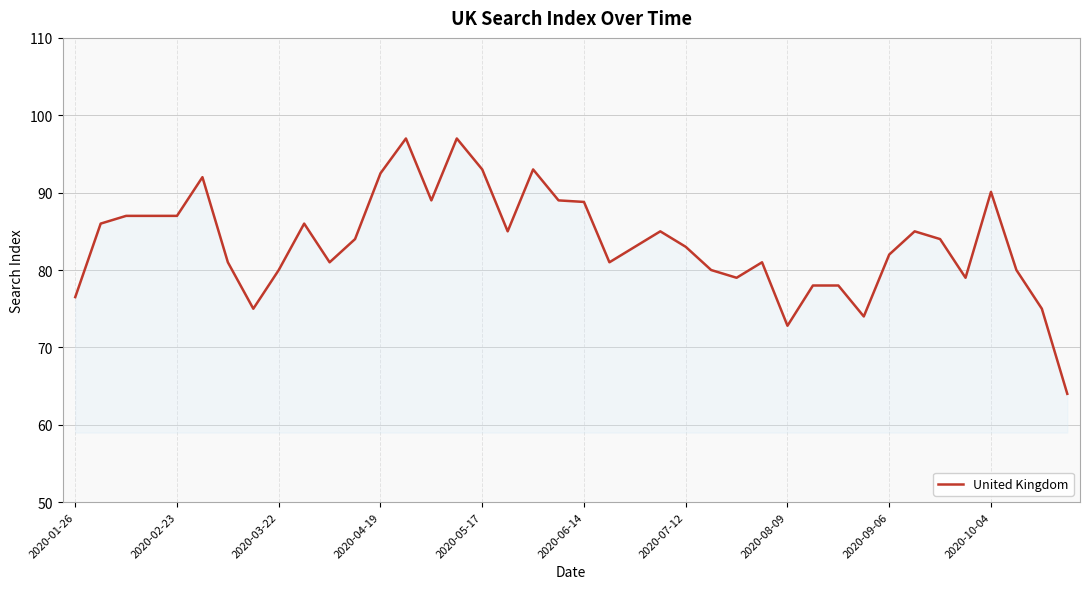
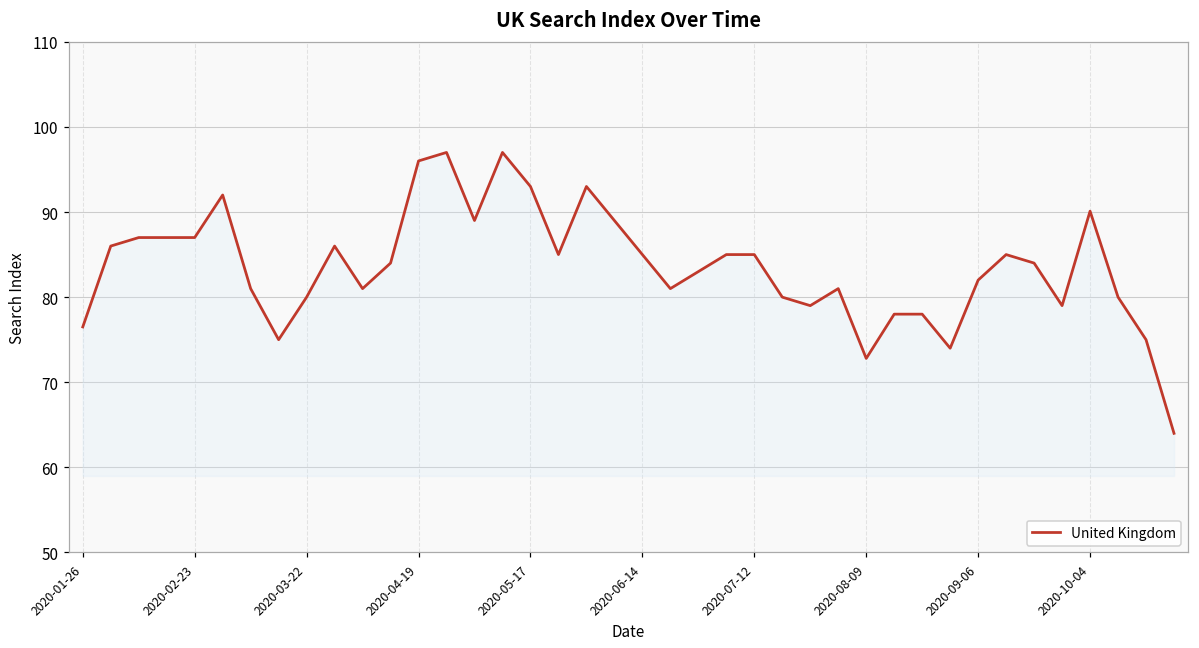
2020-04-19: 93 -> 96
2020-06-14: 89 -> 85
2020-07-12: 83 -> 85
